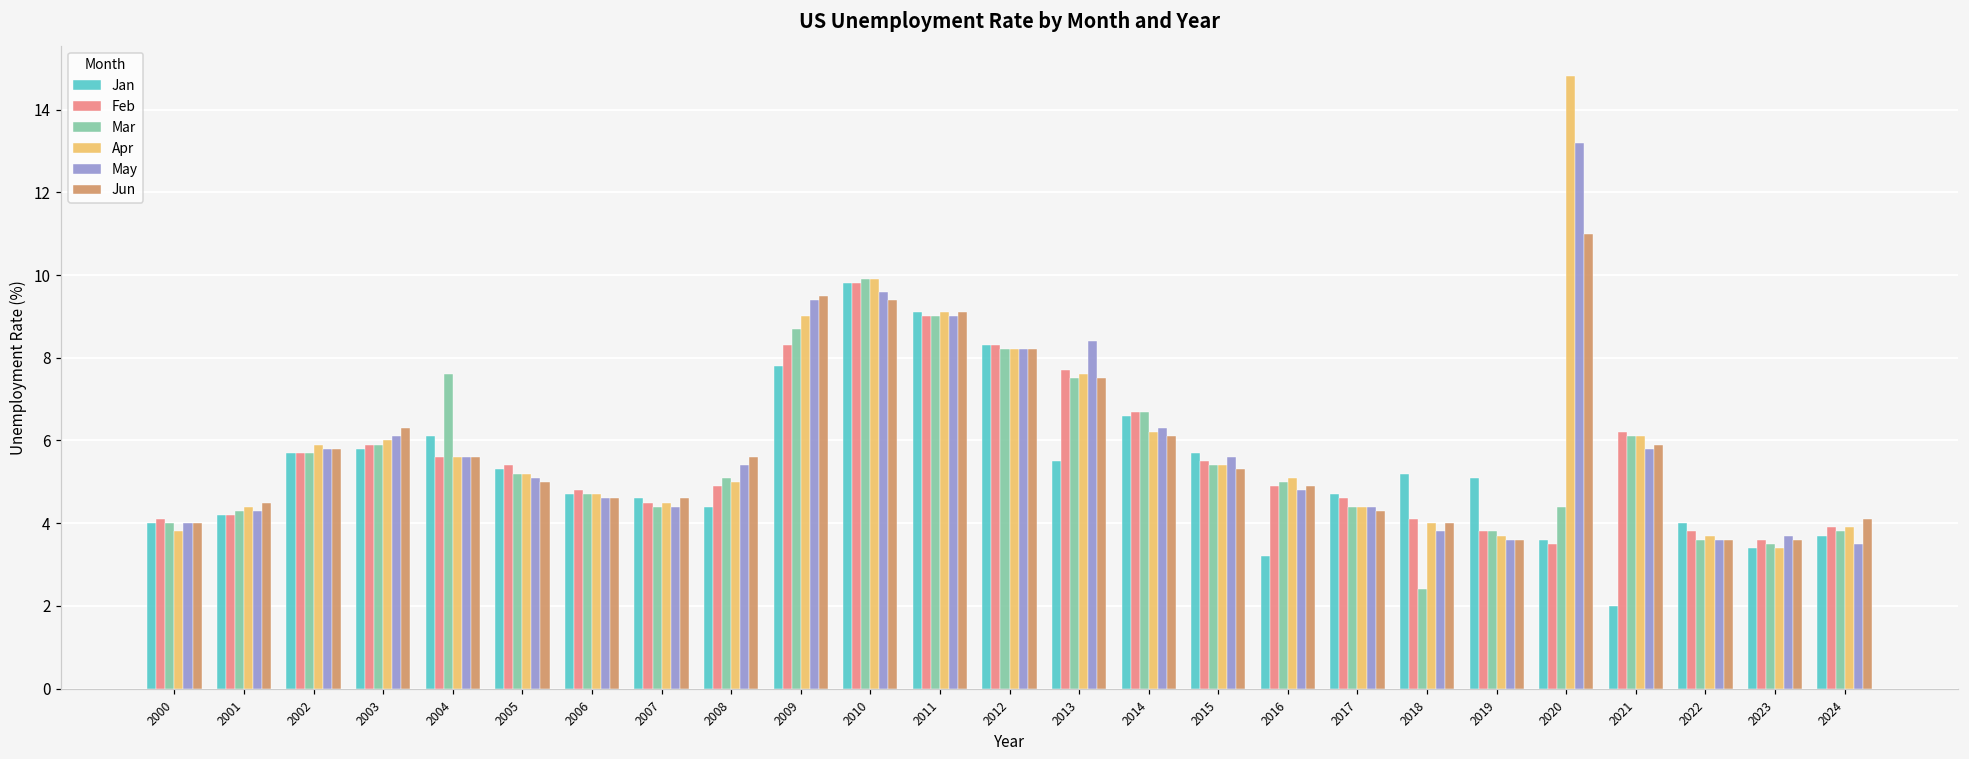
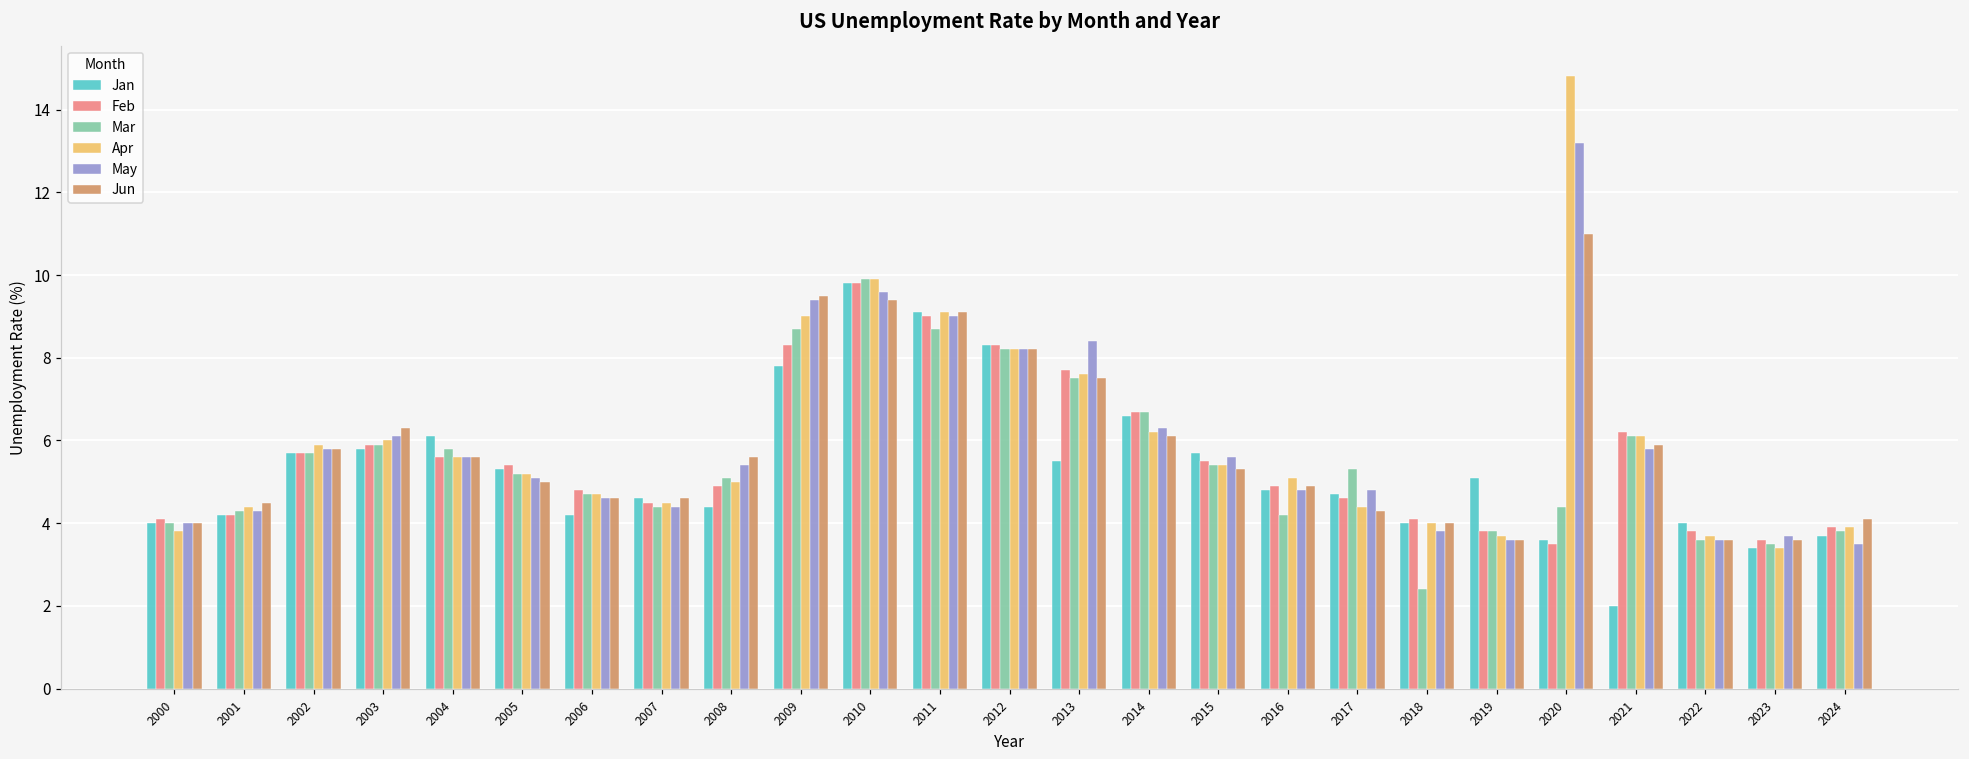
Mar, 2004: 7.6 -> 5.8
Jan, 2006: 4.7 -> 4.2
Mar, 2011: 9.0 -> 8.7
Jan, 2016: 3.2 -> 4.8
Mar, 2016: 5.0 -> 4.2
Mar, 2017: 4.4 -> 5.3
May, 2017: 4.4 -> 4.8
Jan, 2018: 5.2 -> 4.0
